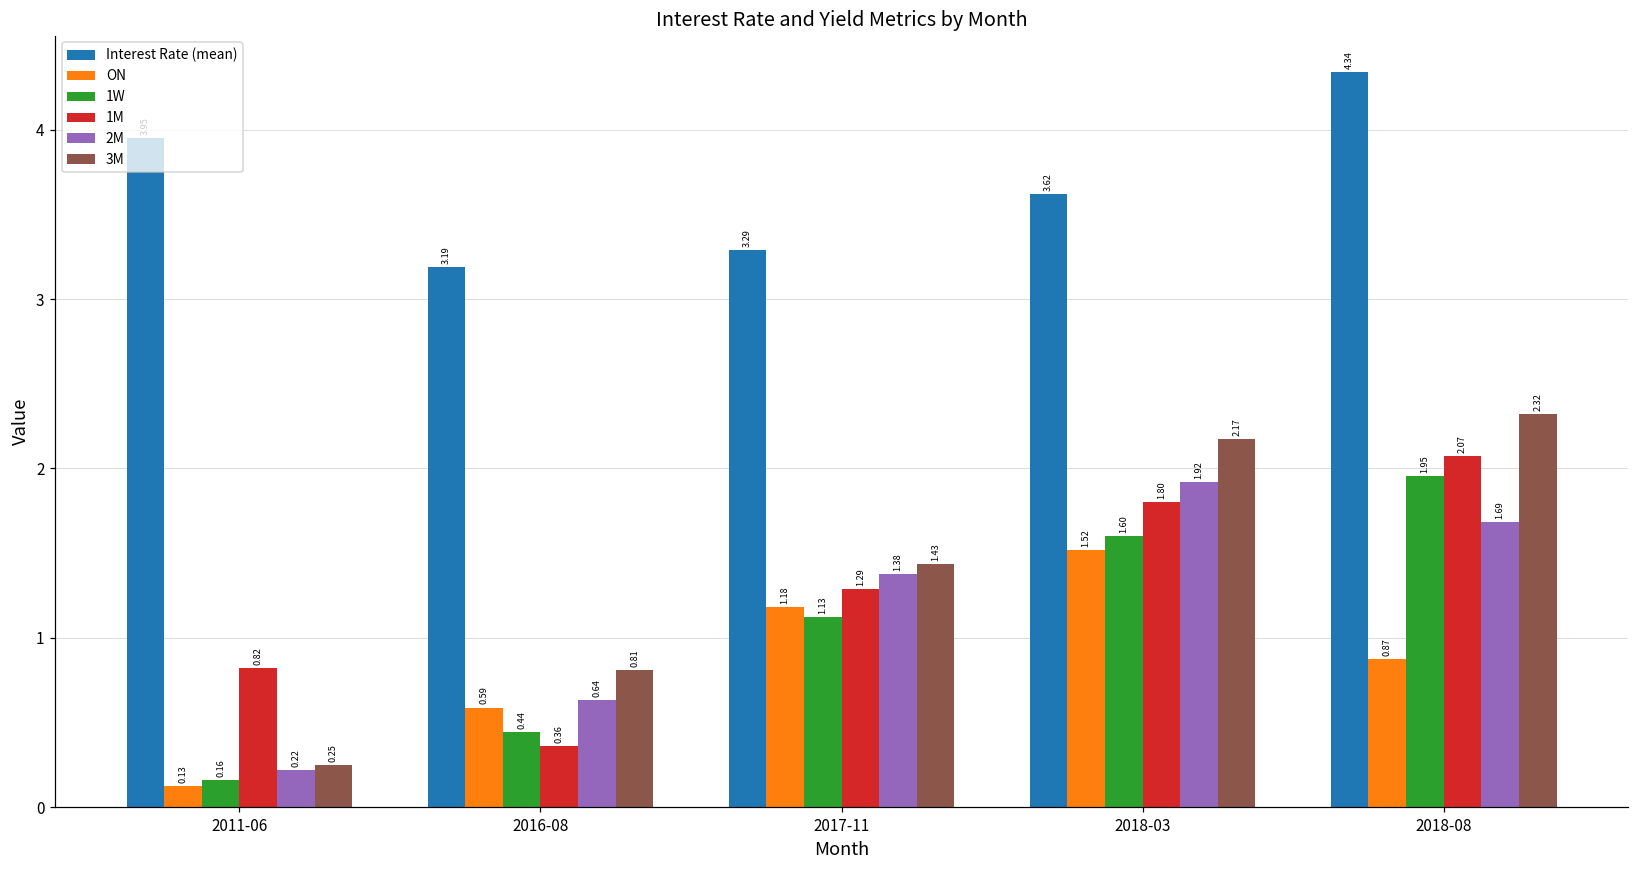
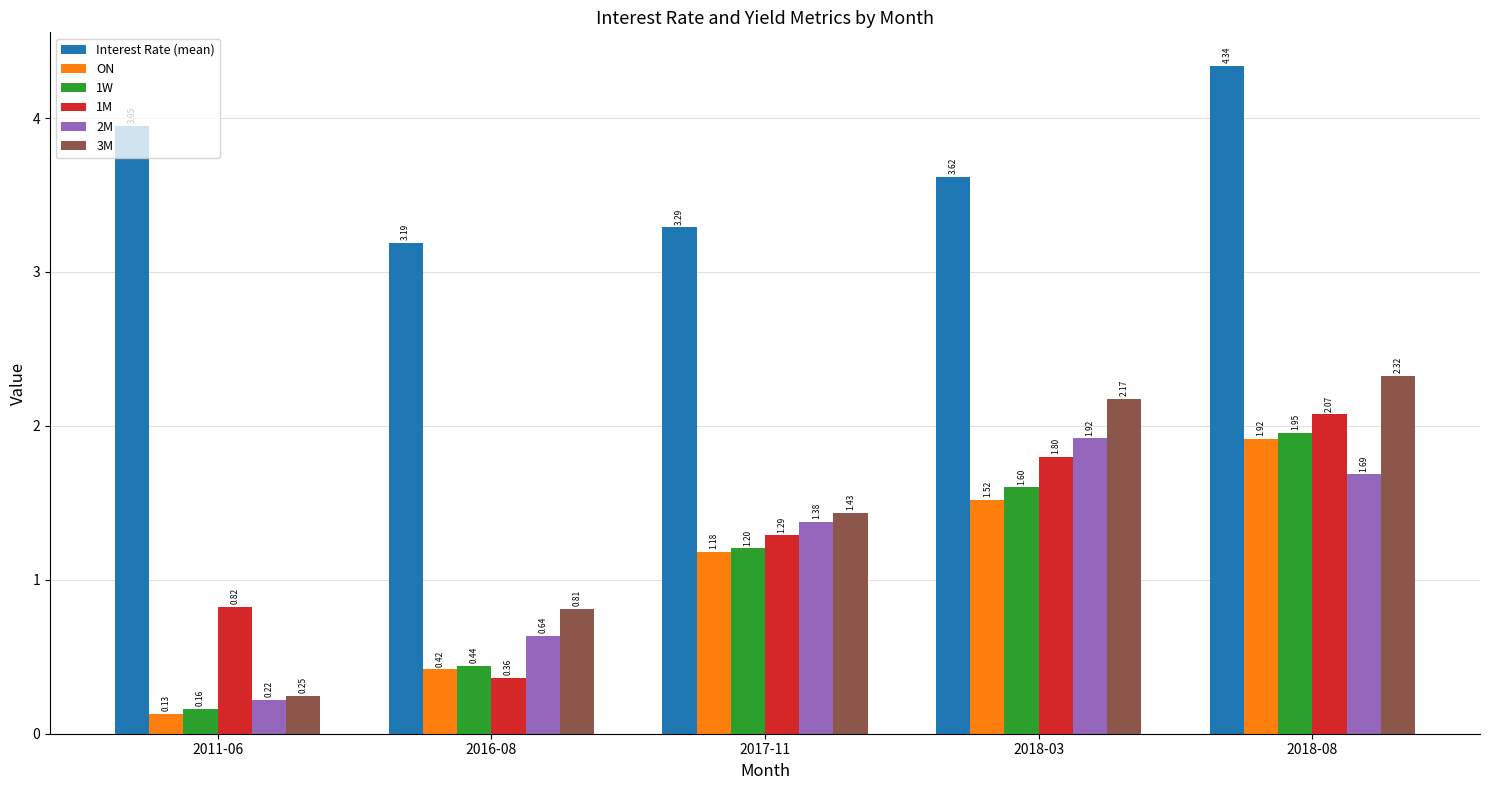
ON, 2016-08: 0.59 -> 0.42
1W, 2017-11: 1.13 -> 1.20
ON, 2018-08: 0.87 -> 1.92
